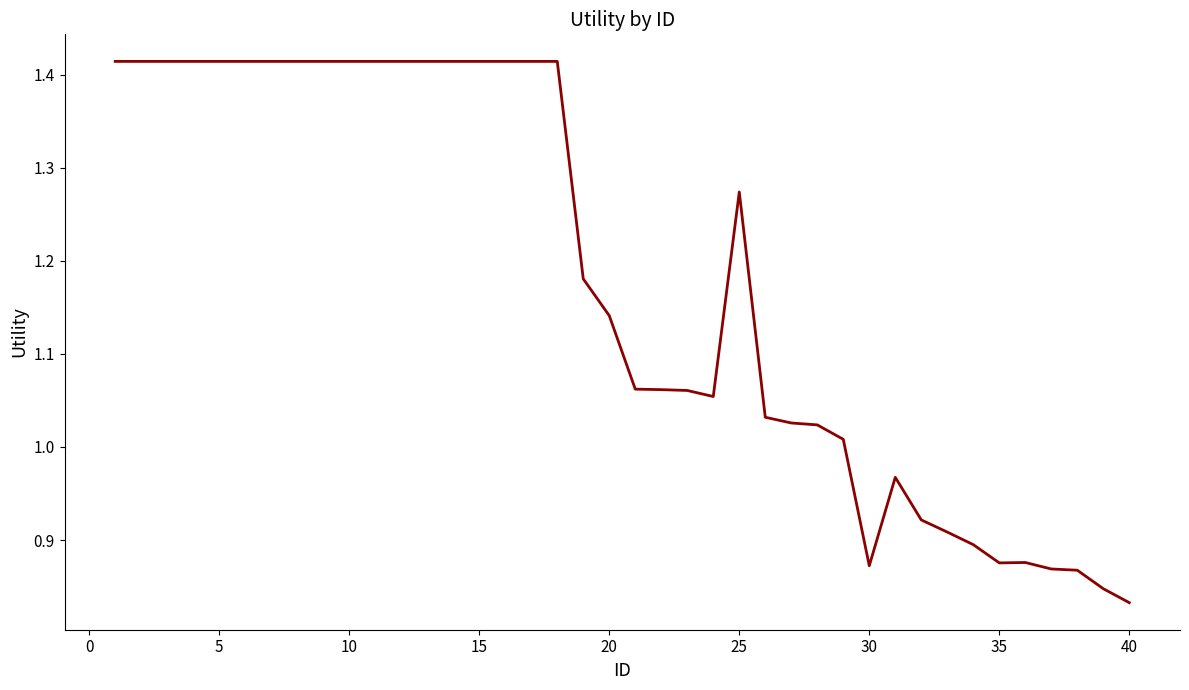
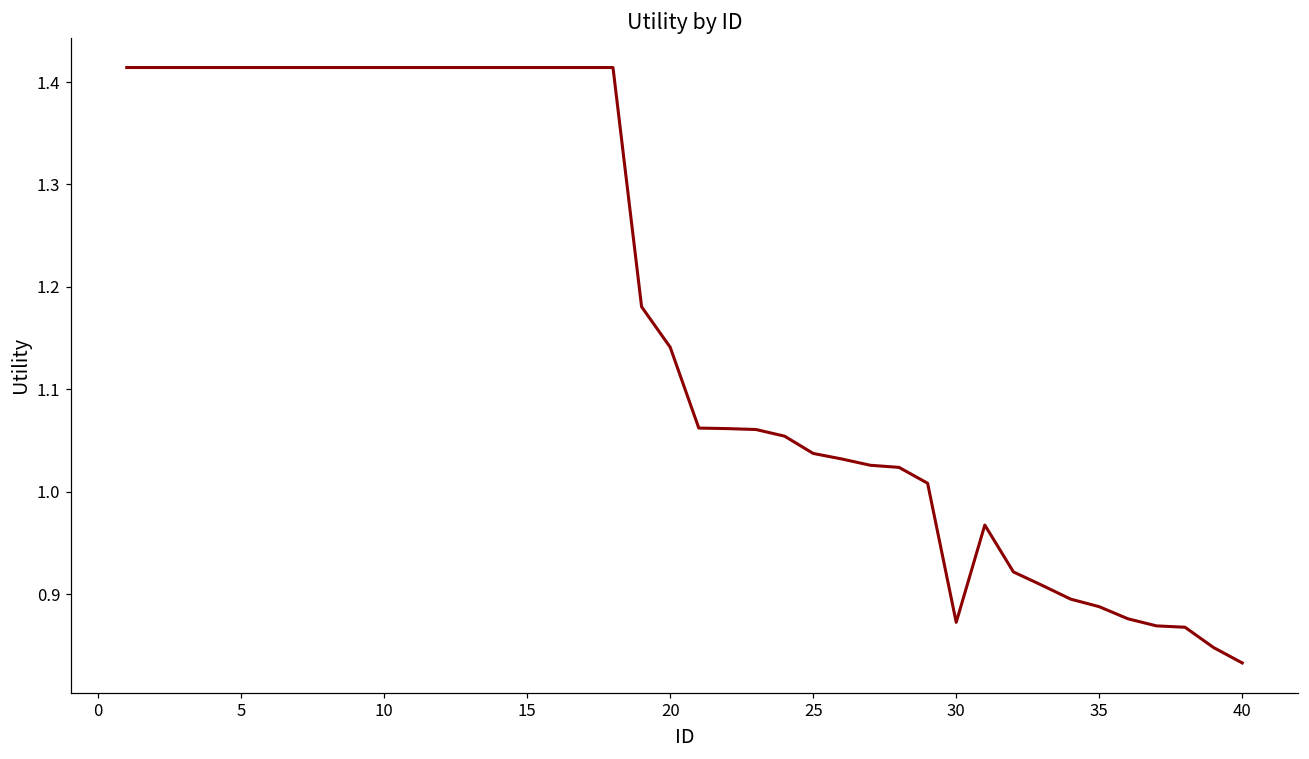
25: 1.27 -> 1.04
35: 0.88 -> 0.89
